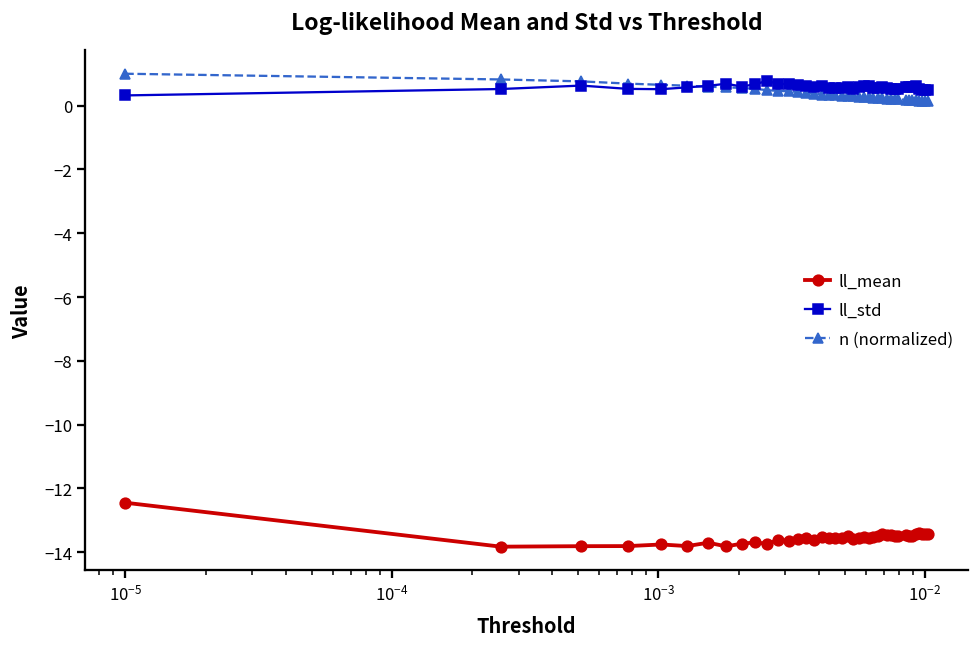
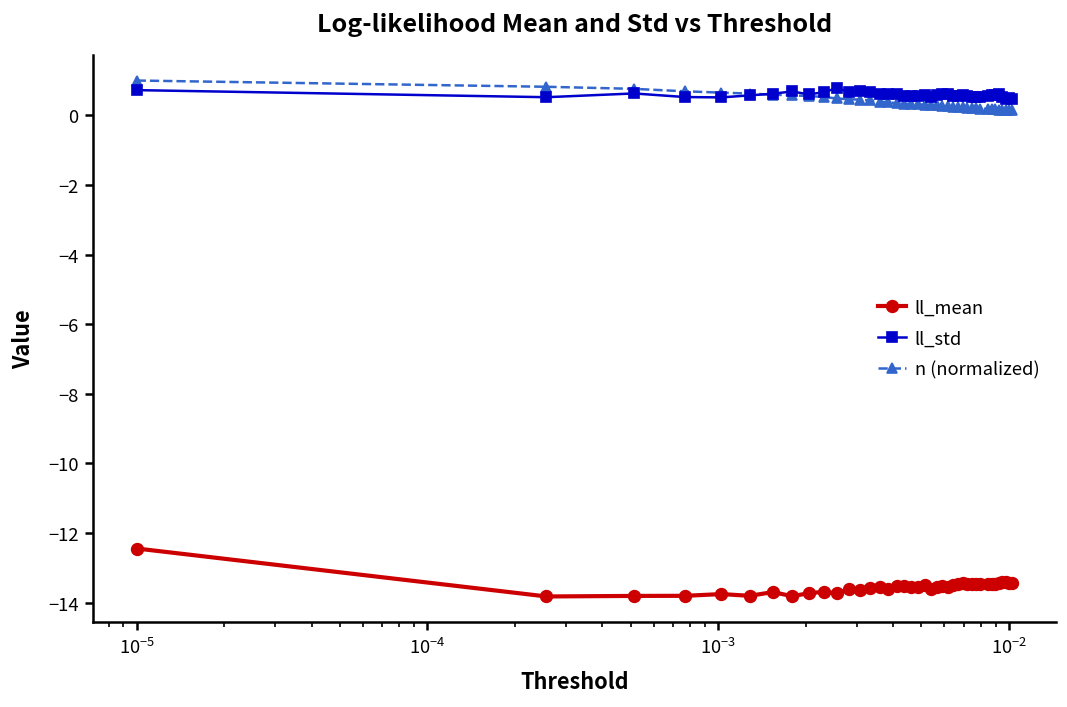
ll_std, 10^-5: 0.3 -> 0.7
